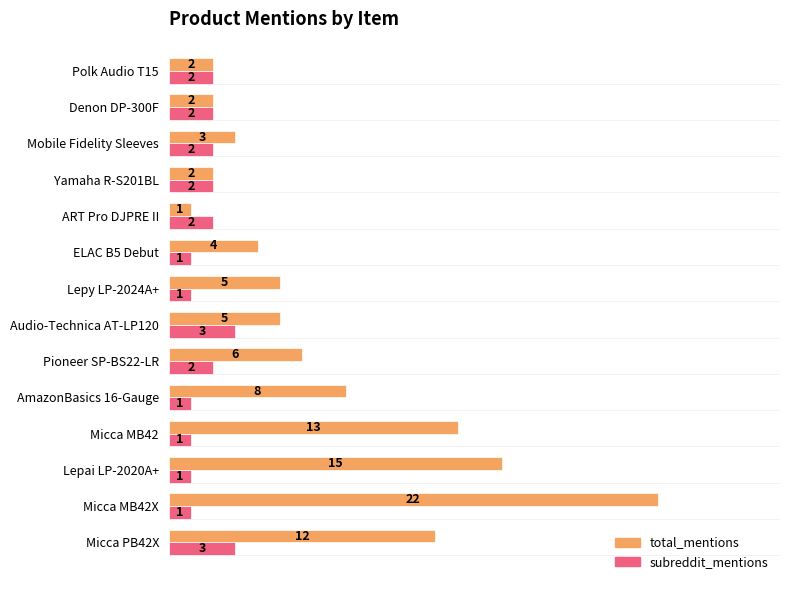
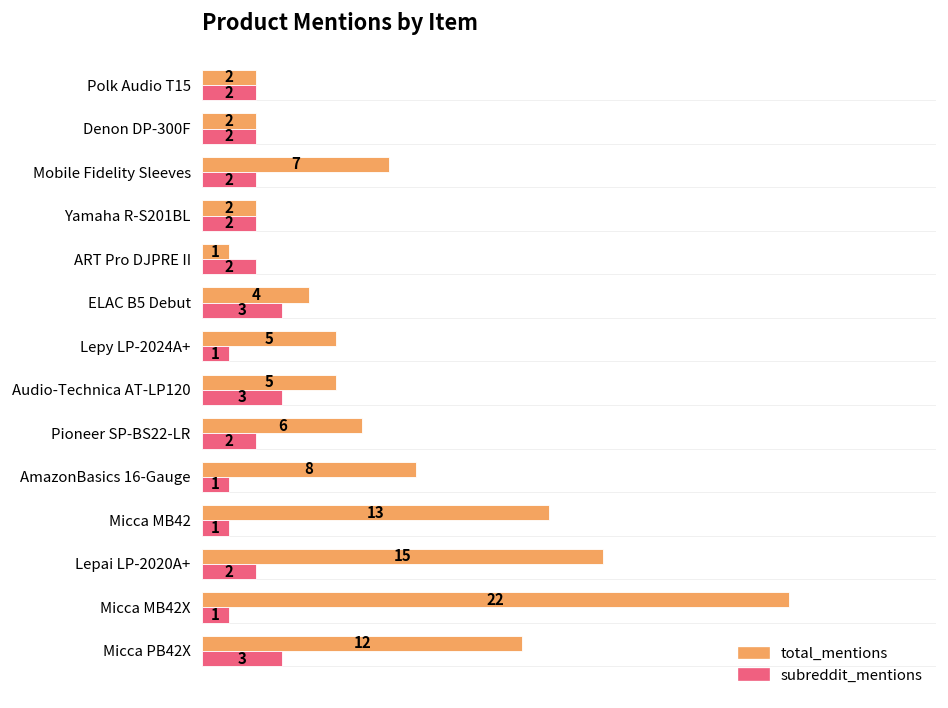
total_mentions, Mobile Fidelity Sleeves: 3 -> 7
subreddit_mentions, ELAC B5 Debut: 1 -> 3
subreddit_mentions, Lepai LP-2020A+: 1 -> 2
